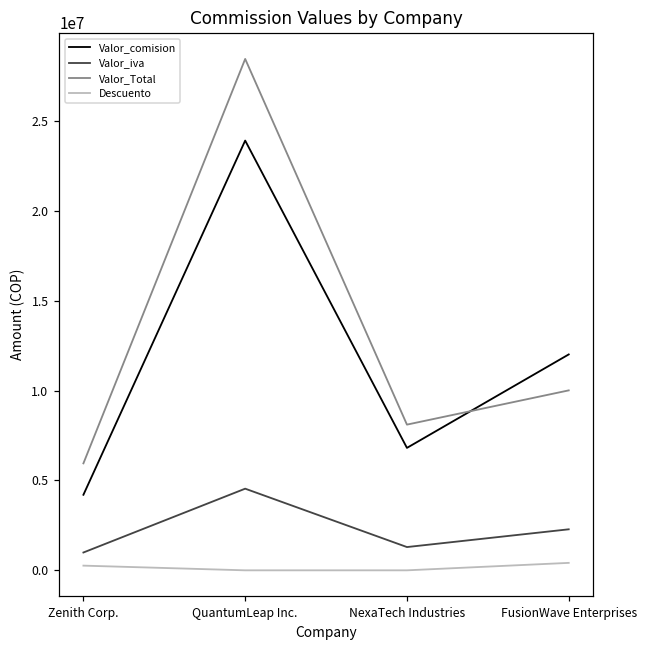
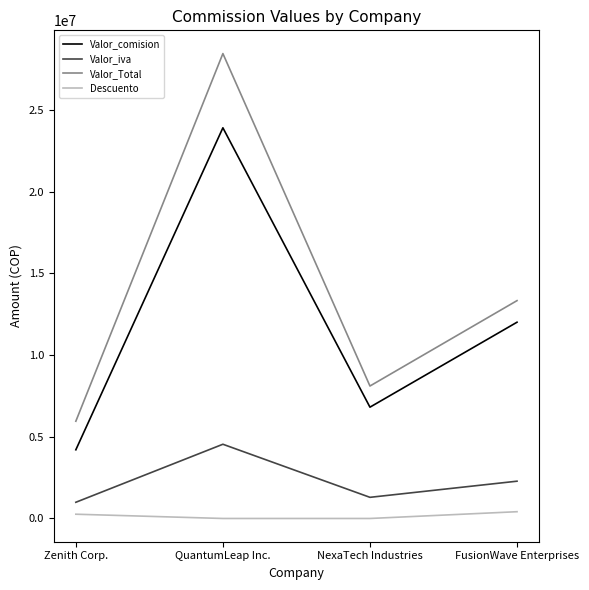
Valor_Total, FusionWave Enterprises: 10000000 -> 13300000
